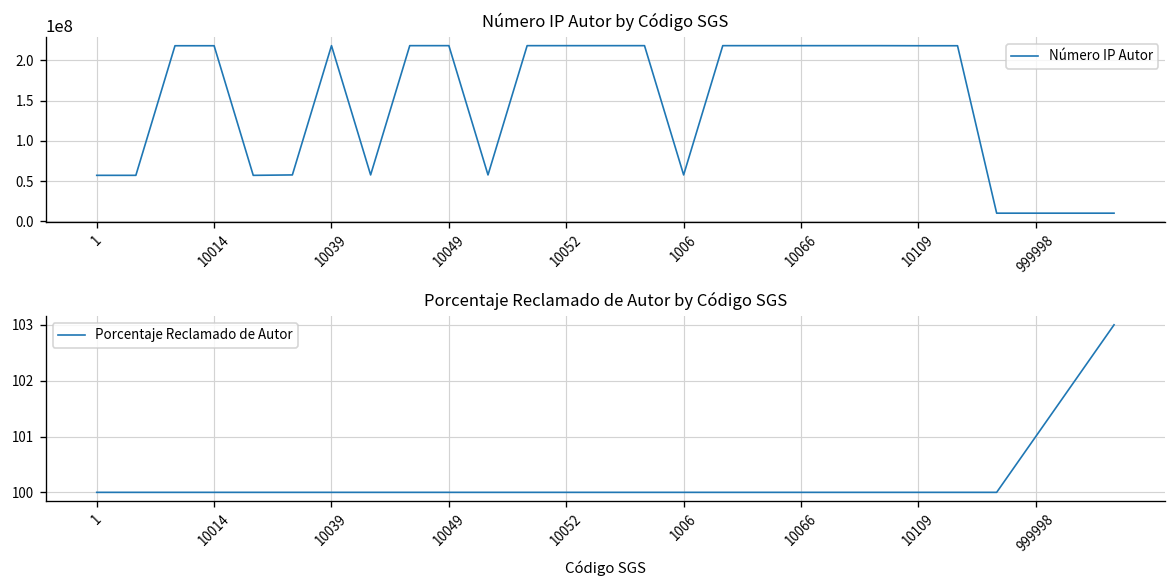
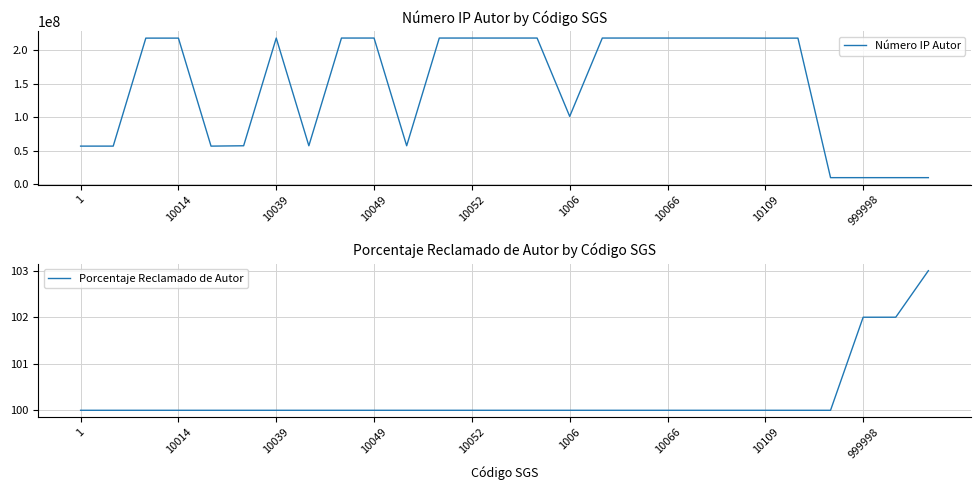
Número IP Autor by Código SGS, 1006: 60000000 -> 100000000
Porcentaje Reclamado de Autor by Código SGS, 999998: 101 -> 102
